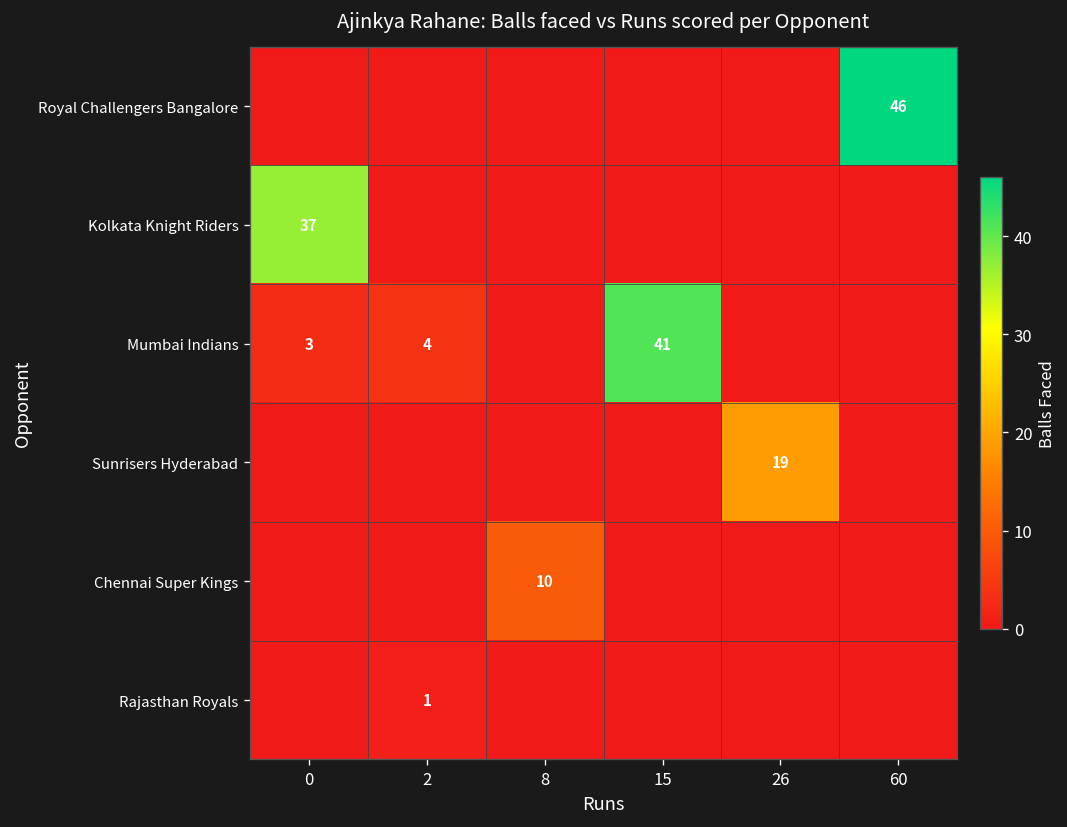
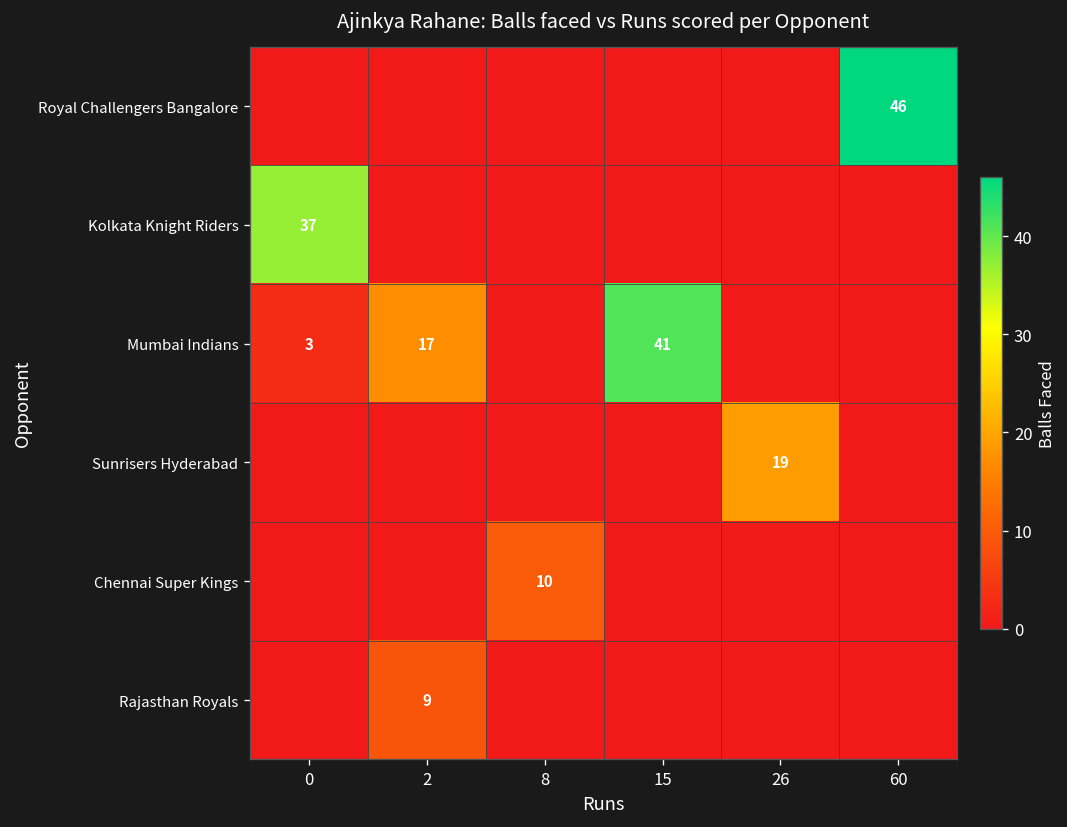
Mumbai Indians, 2: 4 -> 17
Rajasthan Royals, 2: 1 -> 9
